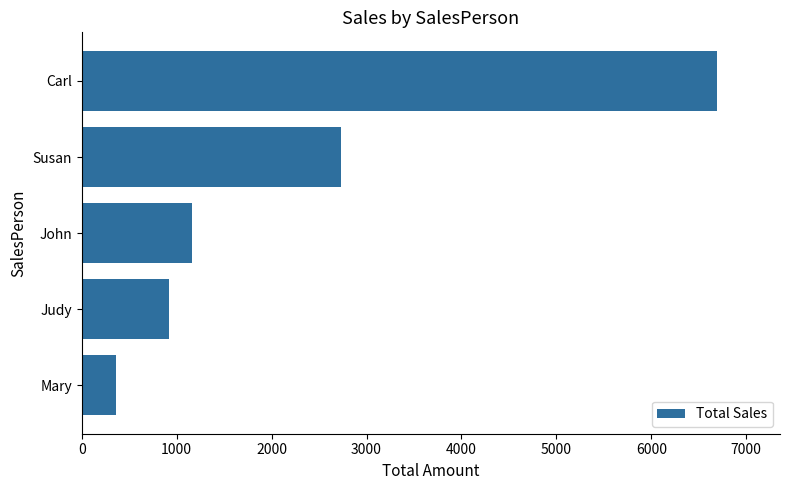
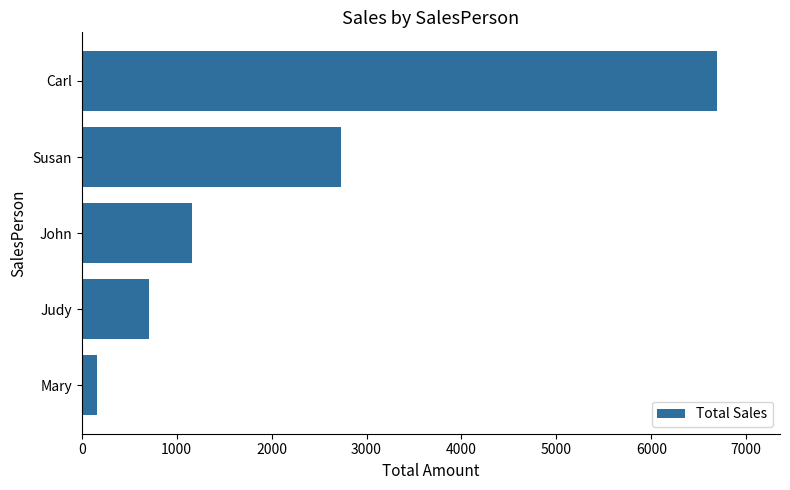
Judy: 900 -> 700
Mary: 400 -> 200
